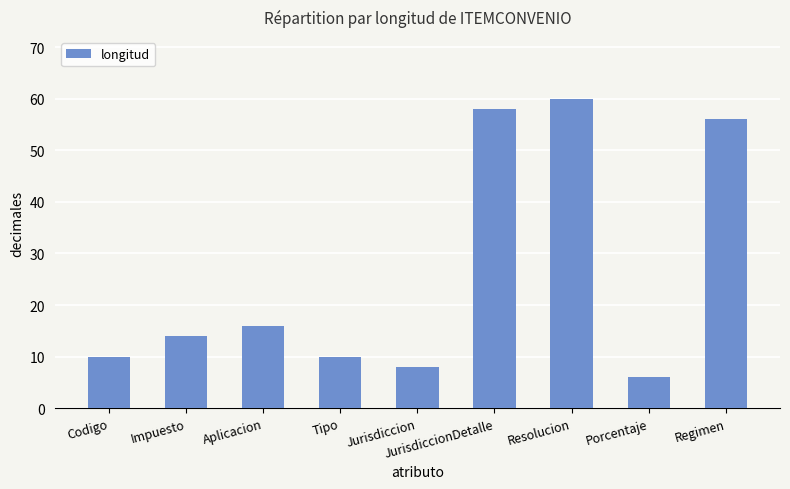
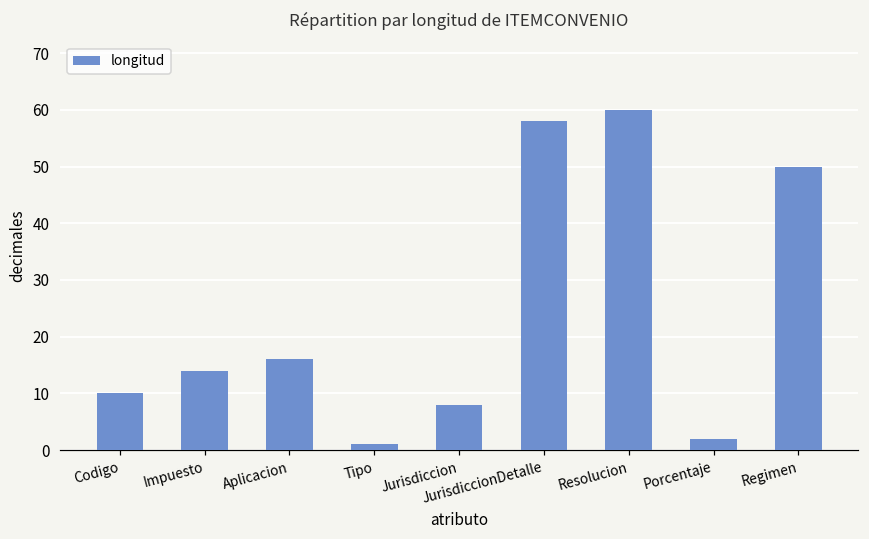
Tipo: 10 -> 1
Porcentaje: 6 -> 2
Regimen: 56 -> 50
